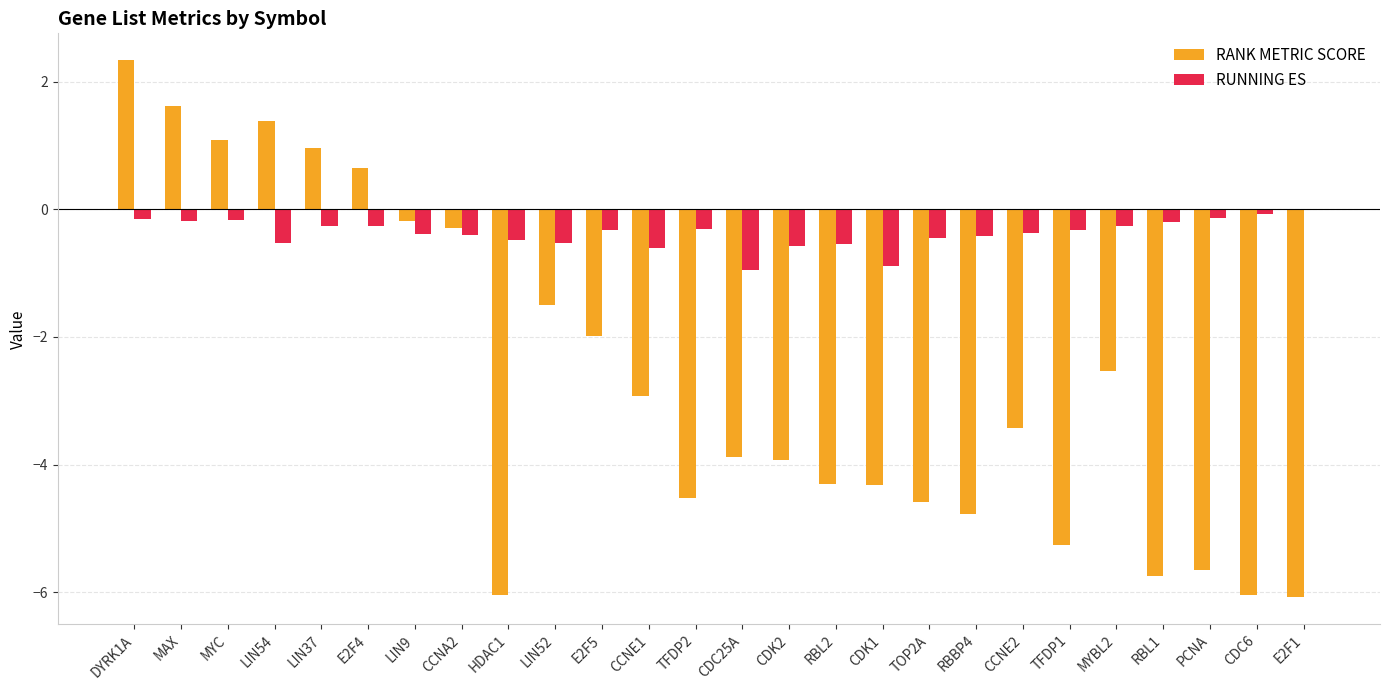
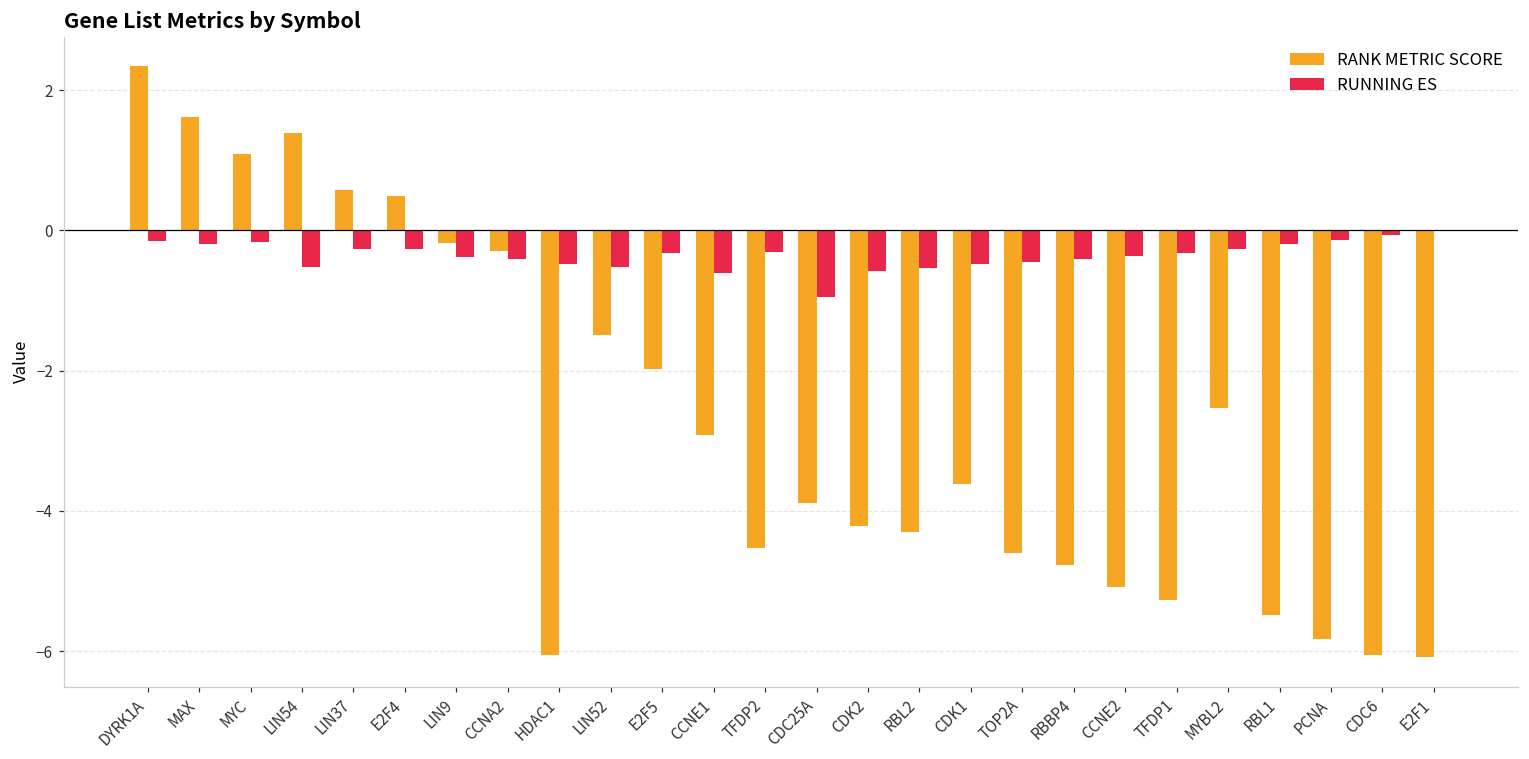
RANK METRIC SCORE, LIN37: 1.0 -> 0.6
RANK METRIC SCORE, E2F4: 0.7 -> 0.5
RANK METRIC SCORE, CDK2: -3.9 -> -4.2
RANK METRIC SCORE, CDK1: -4.3 -> -3.6
RUNNING ES, CDK1: -0.9 -> -0.5
RANK METRIC SCORE, CCNE2: -3.4 -> -5.1
RANK METRIC SCORE, RBL1: -5.8 -> -5.5
RANK METRIC SCORE, PCNA: -5.7 -> -5.8
